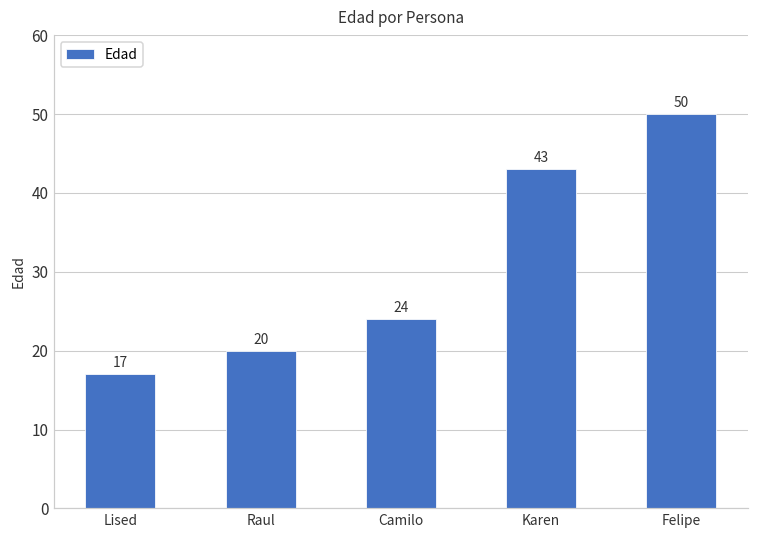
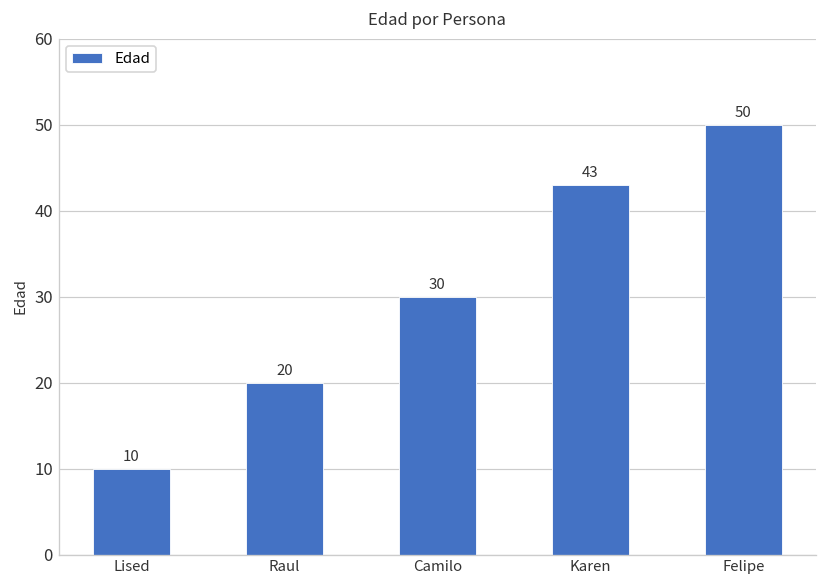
Lised: 17 -> 10
Camilo: 24 -> 30
